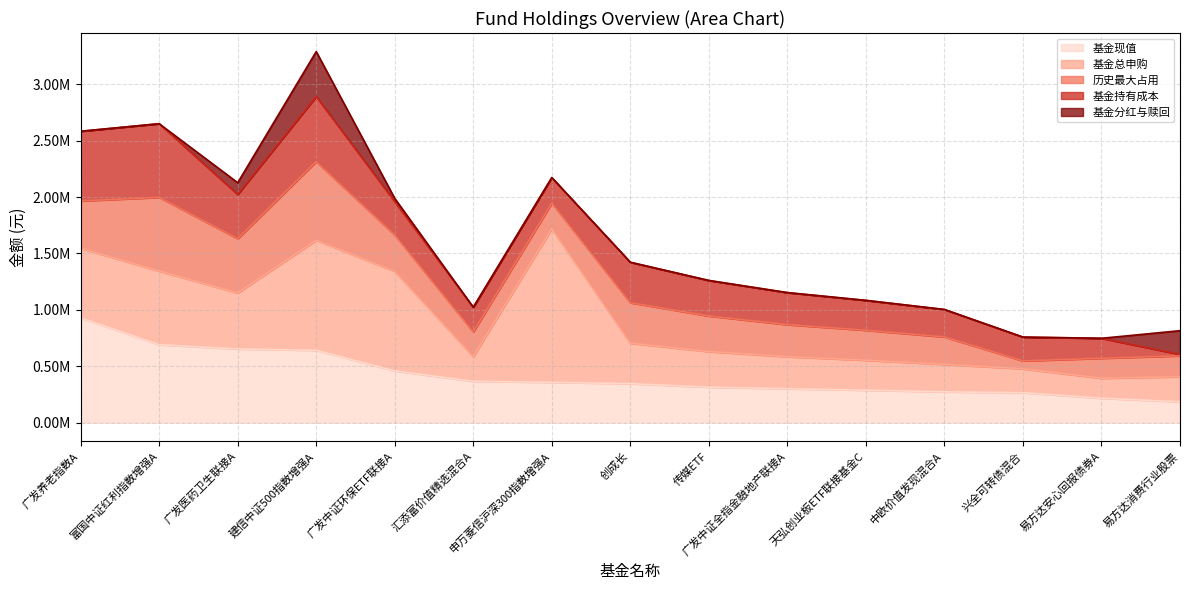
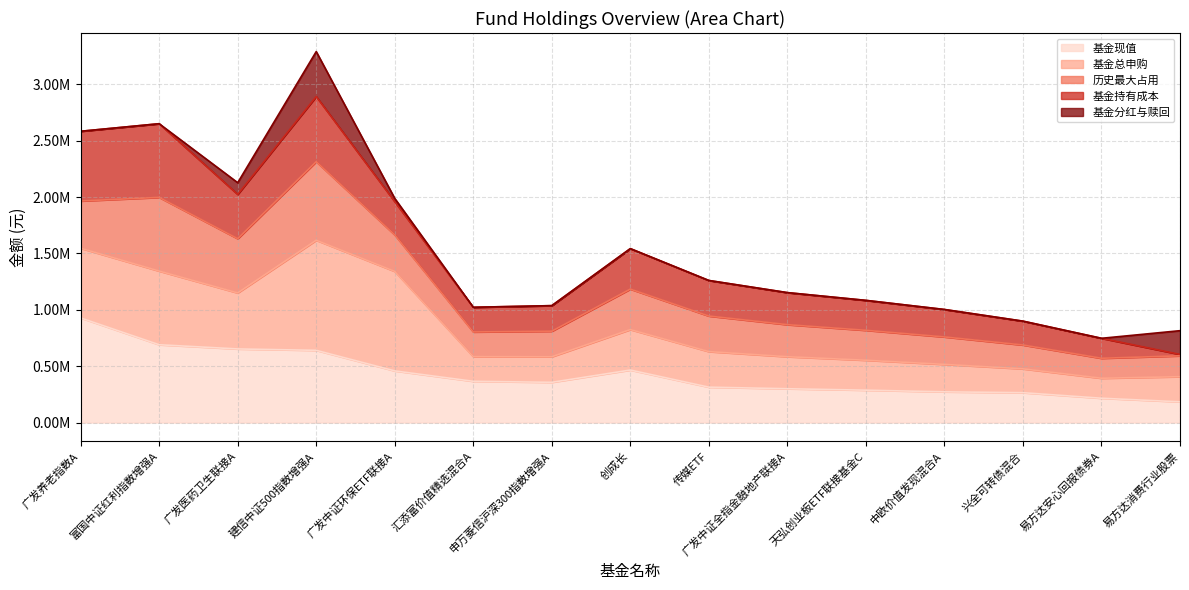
基金总申购, 申万菱信沪深300指数增强A: 1360000 -> 230000
基金现值, 创成长: 340000 -> 470000
历史最大占用, 兴全可转债混合: 70000 -> 210000
